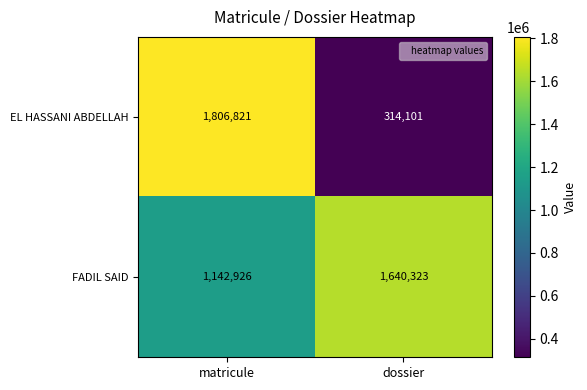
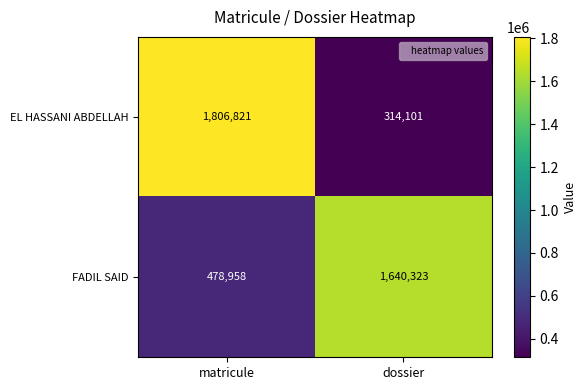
FADIL SAID, matricule: 1,142,926 -> 478,958
